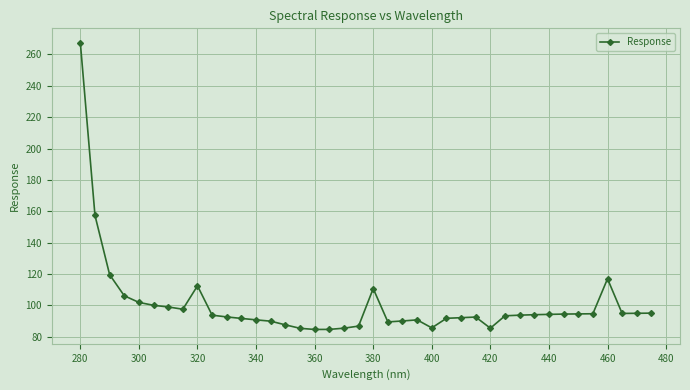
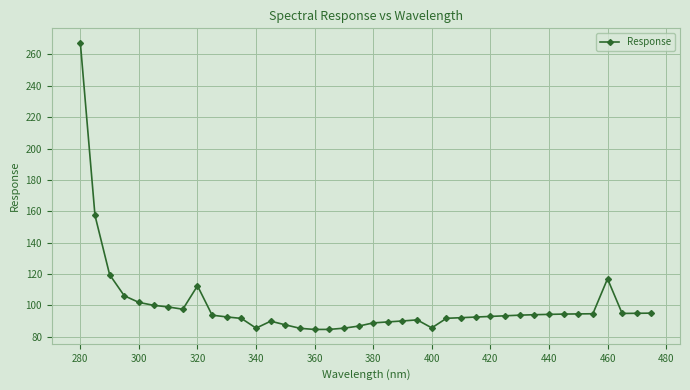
340: 91 -> 86
380: 111 -> 89
420: 86 -> 93
